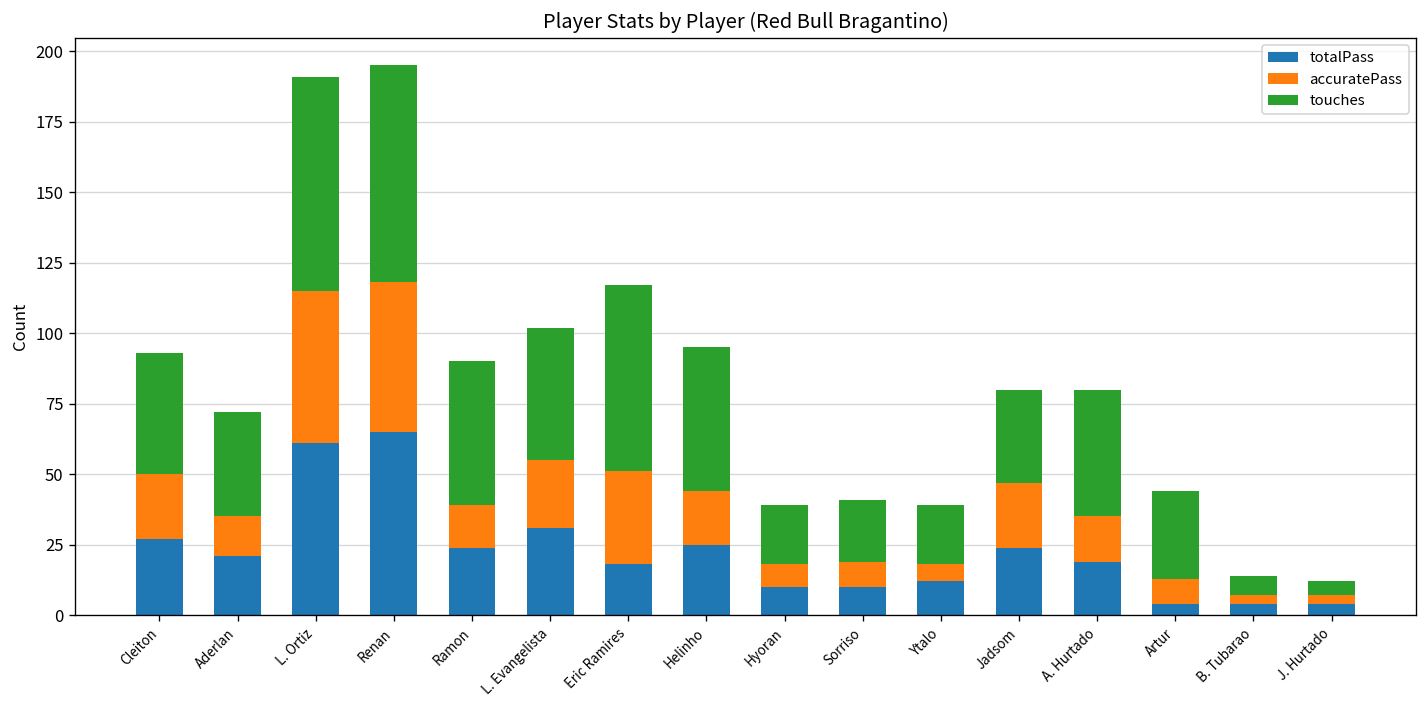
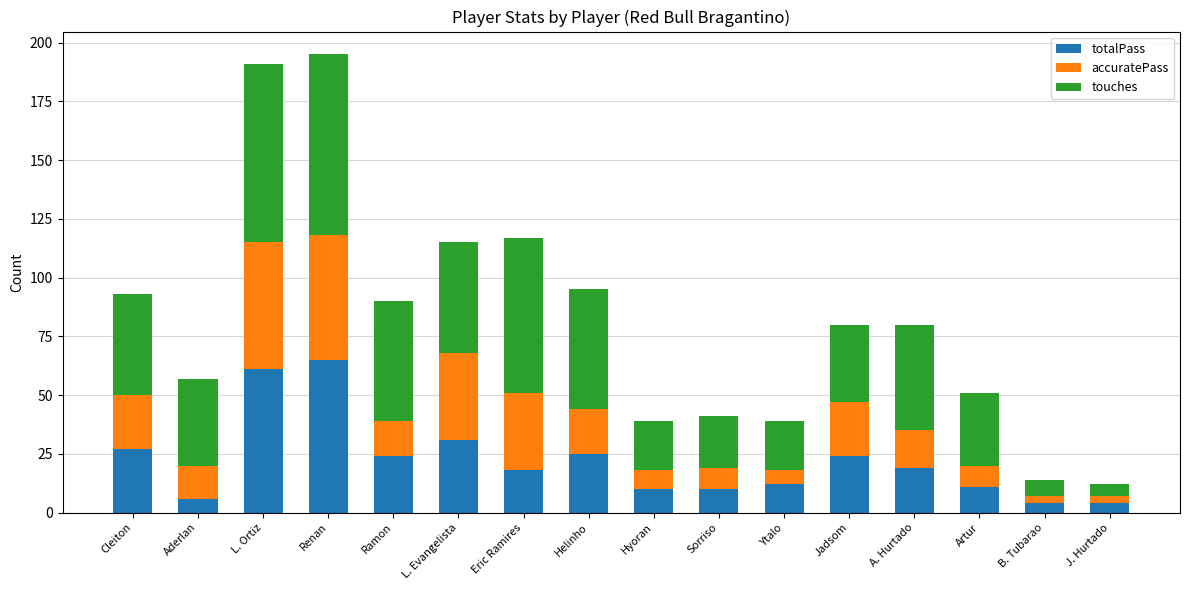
totalPass, Aderlan: 21 -> 6
accuratePass, L. Evangelista: 24 -> 37
totalPass, Artur: 4 -> 11
